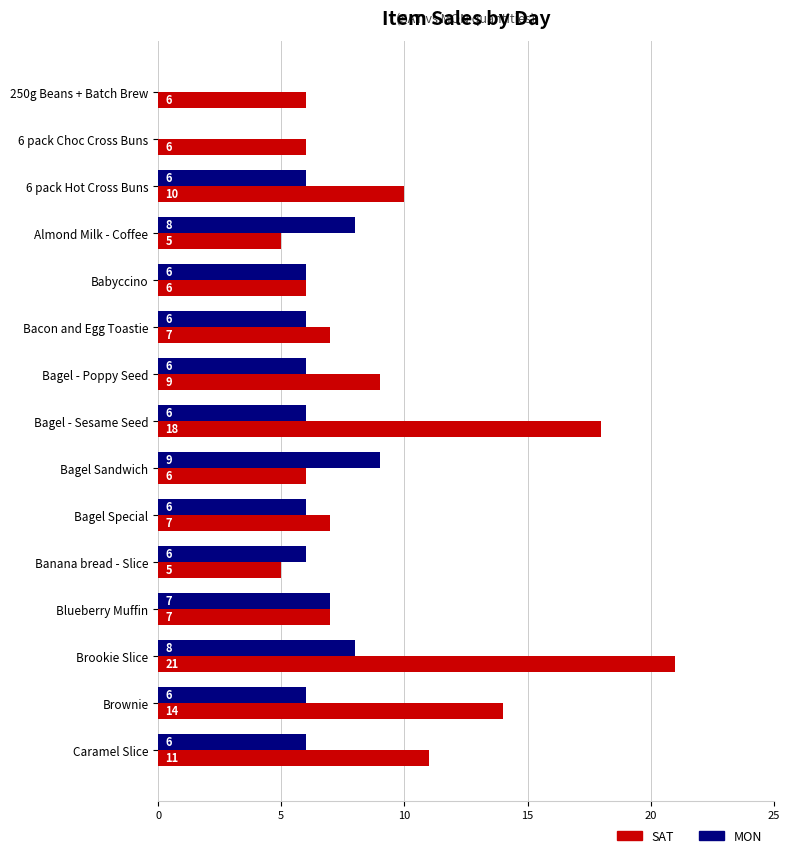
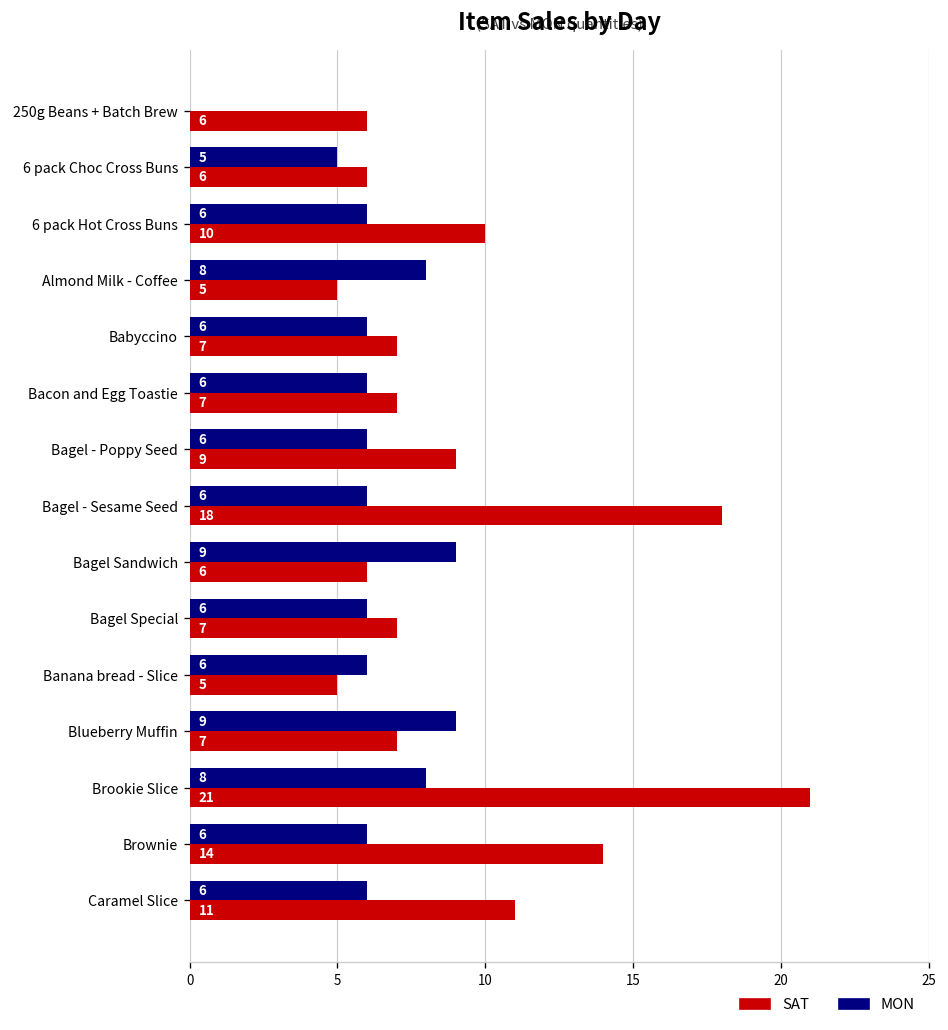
MON, 6 pack Choc Cross Buns: 0 -> 5
SAT, Babyccino: 6 -> 7
MON, Blueberry Muffin: 7 -> 9
